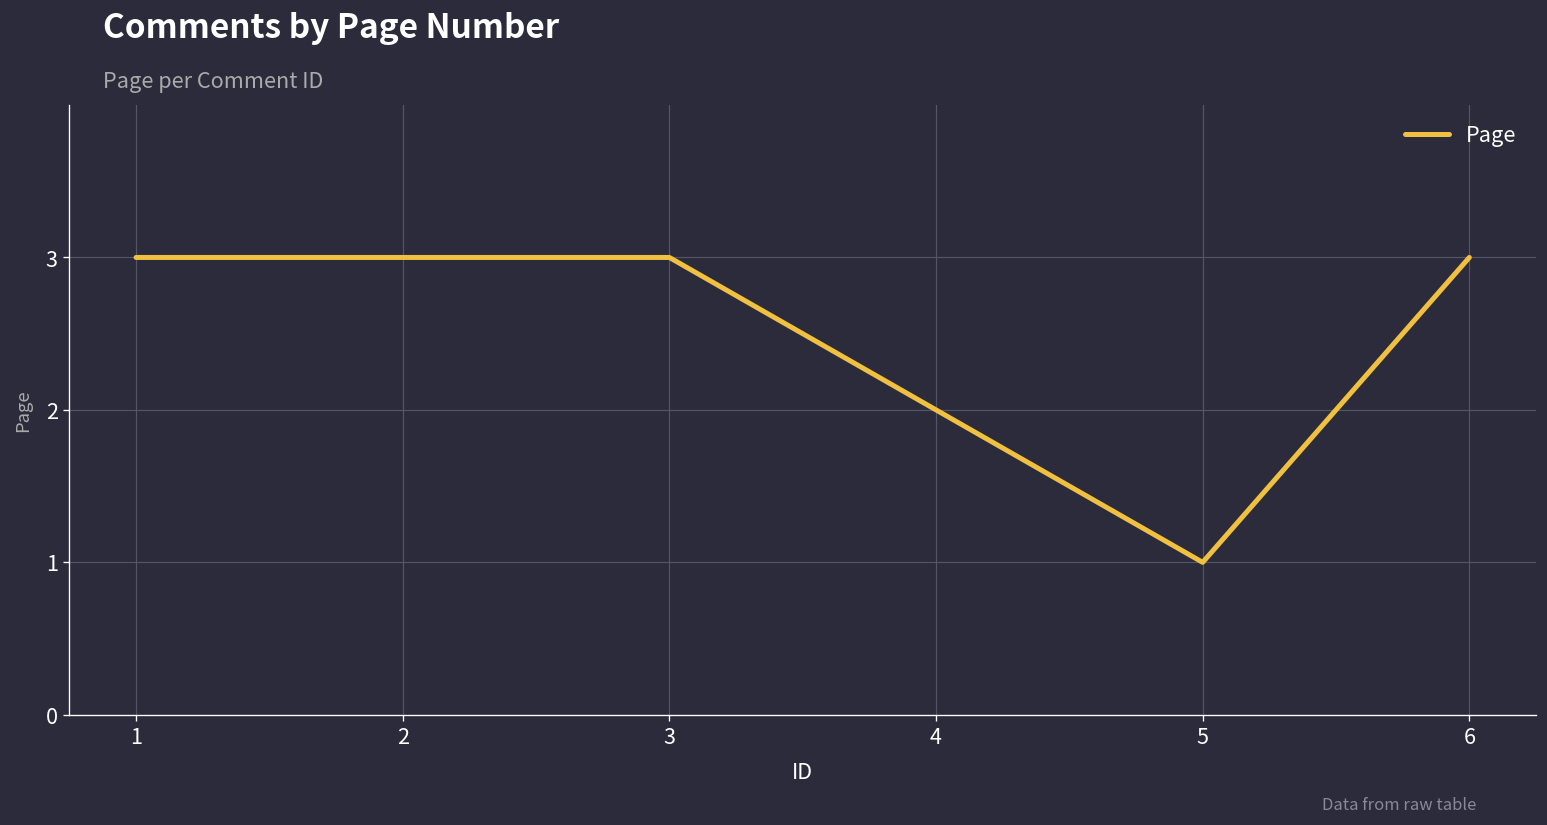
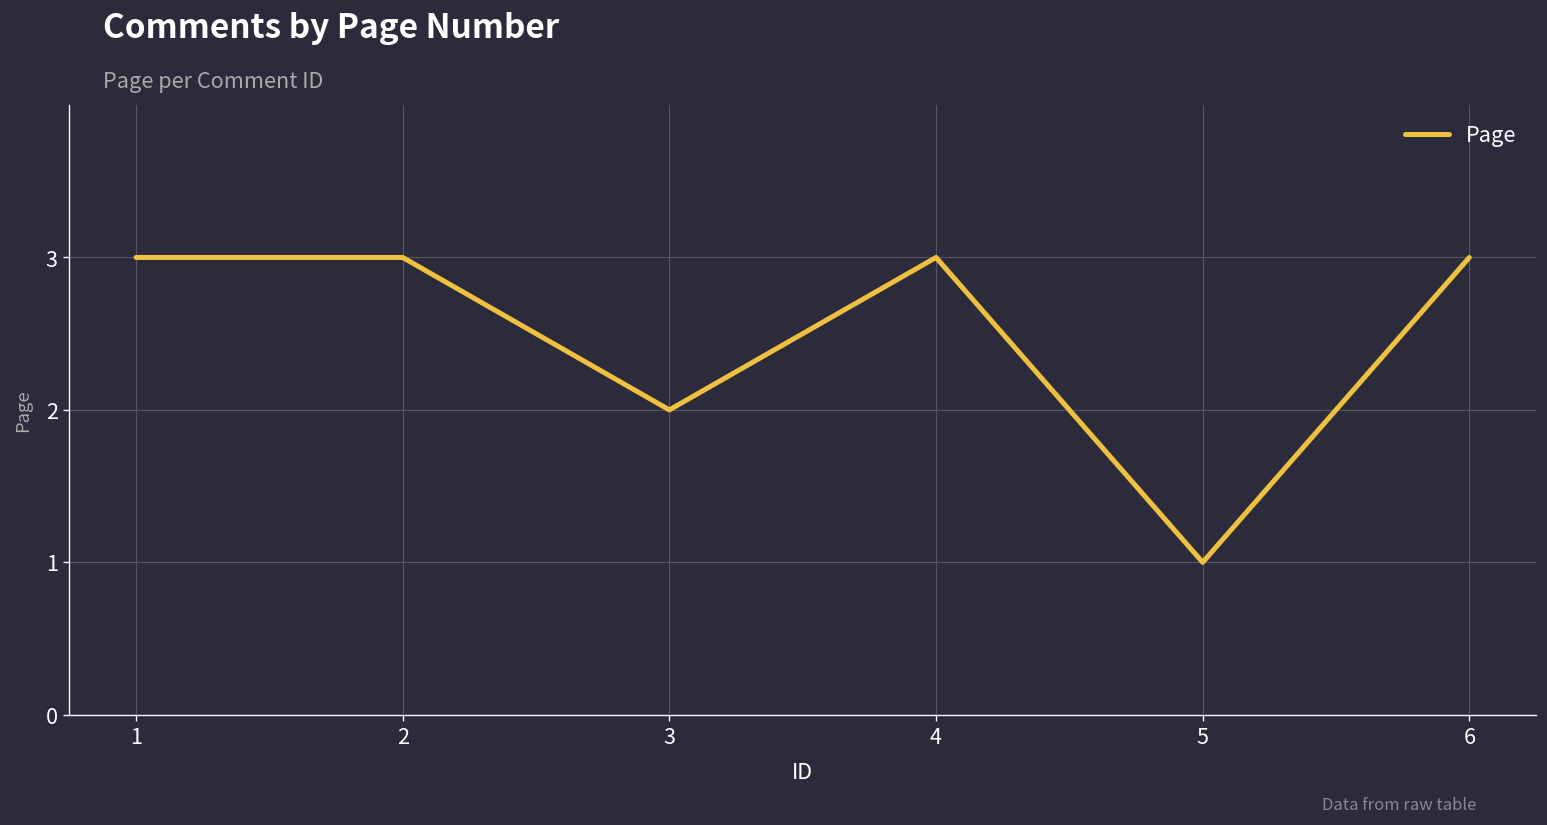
3: 3 -> 2
4: 2 -> 3
